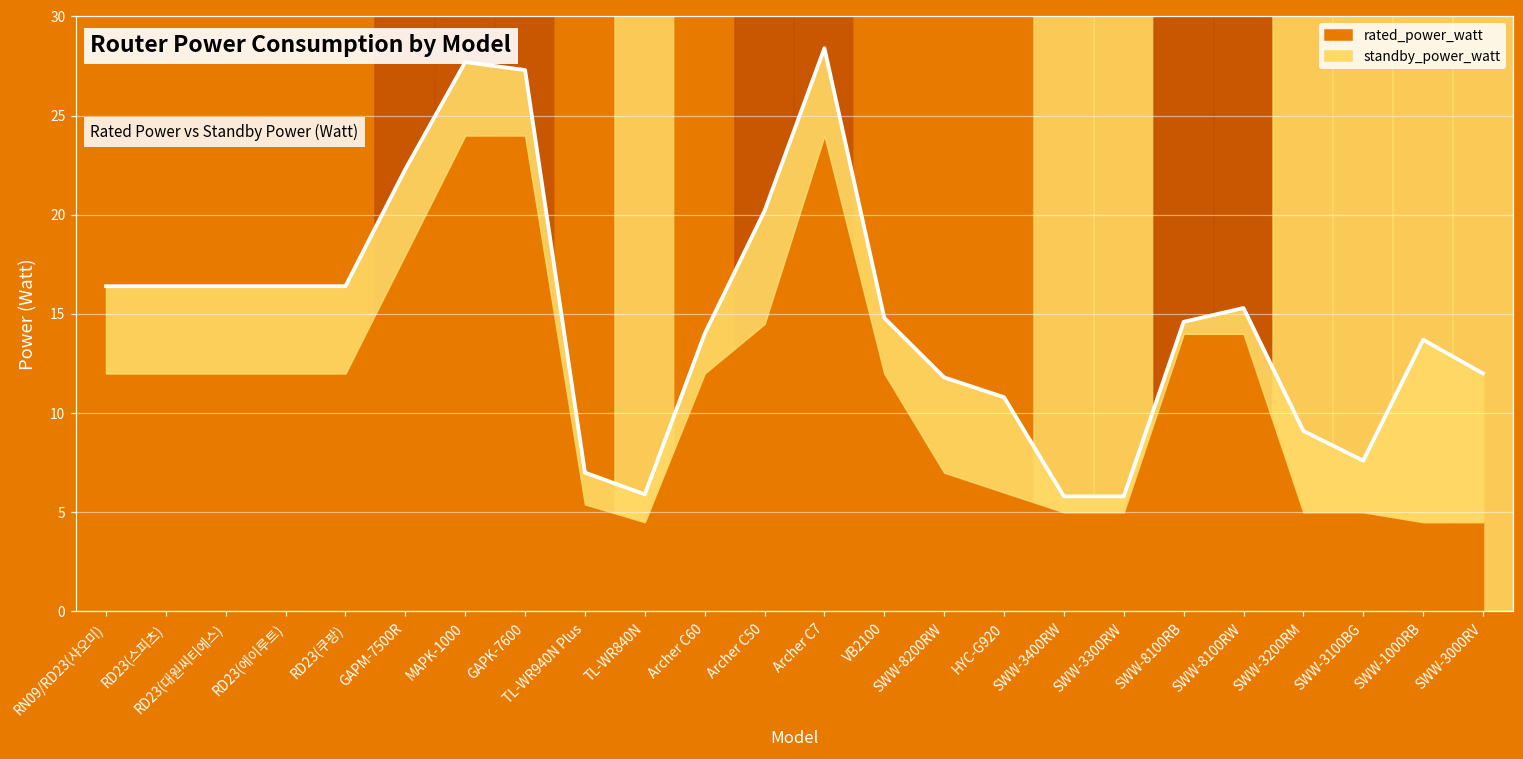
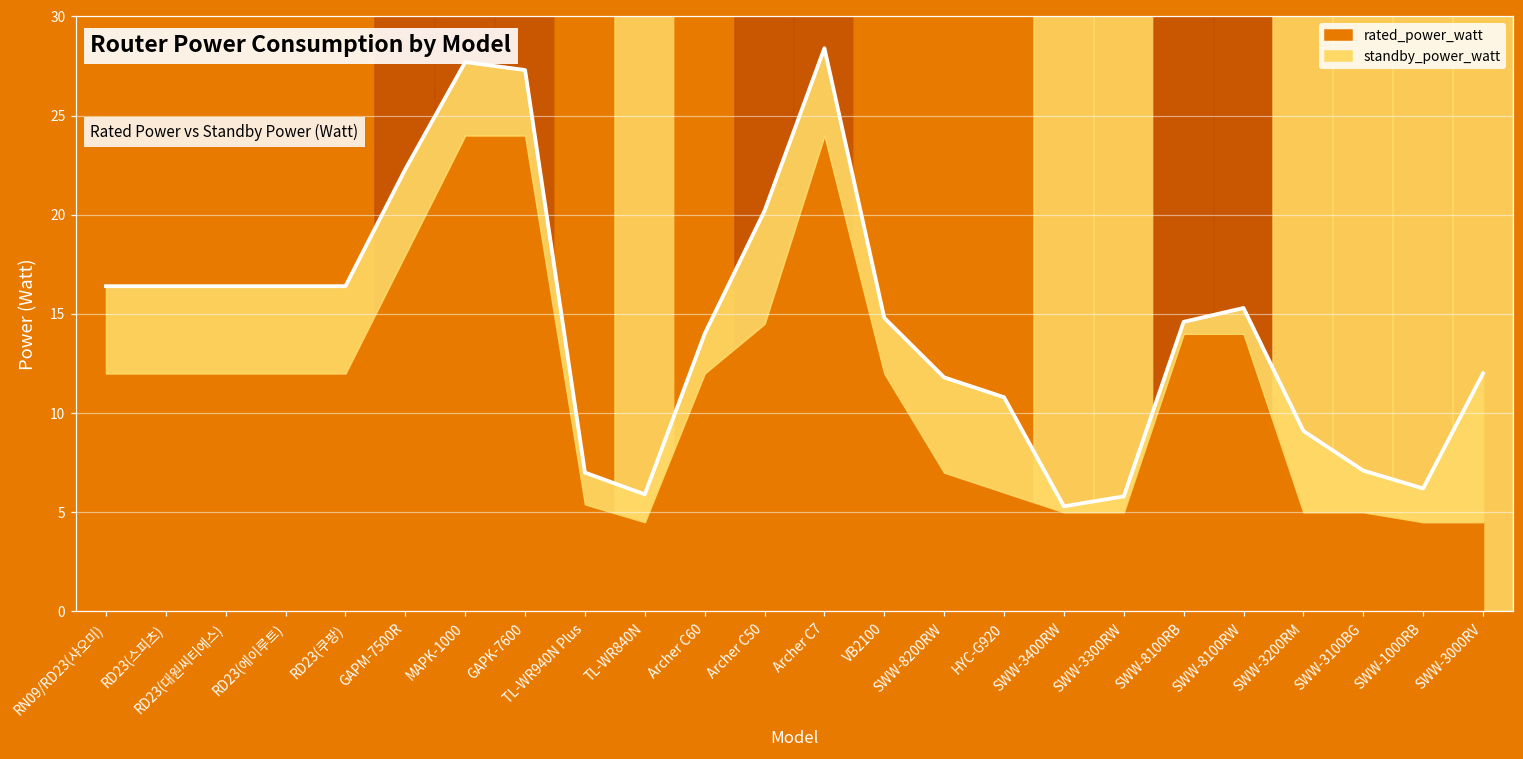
standby_power_watt, SWW-3400RW: 0.8 -> 0.3
standby_power_watt, SWW-3100BG: 2.6 -> 2.1
standby_power_watt, SWW-1000RB: 9.2 -> 1.7
